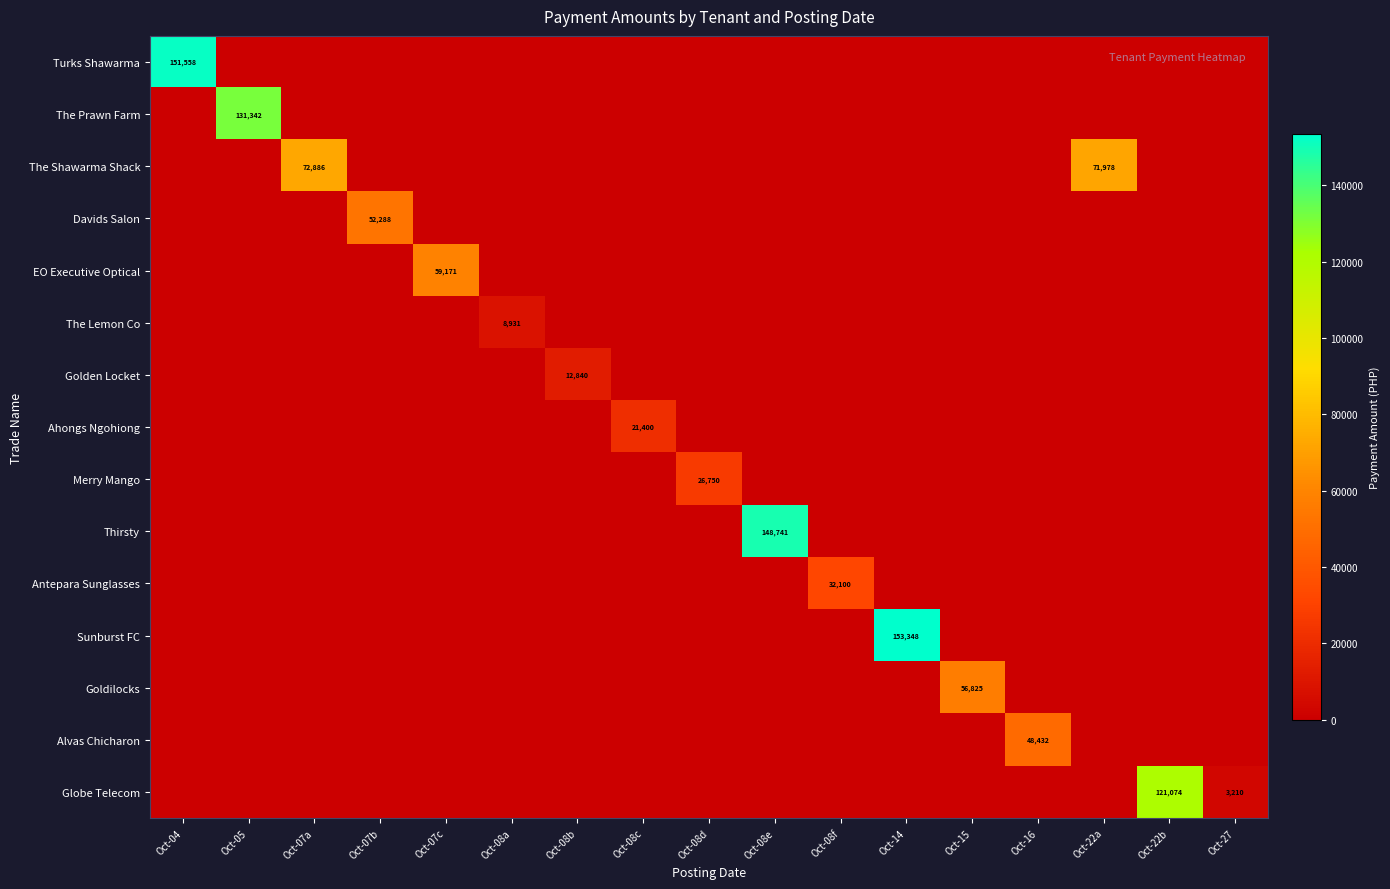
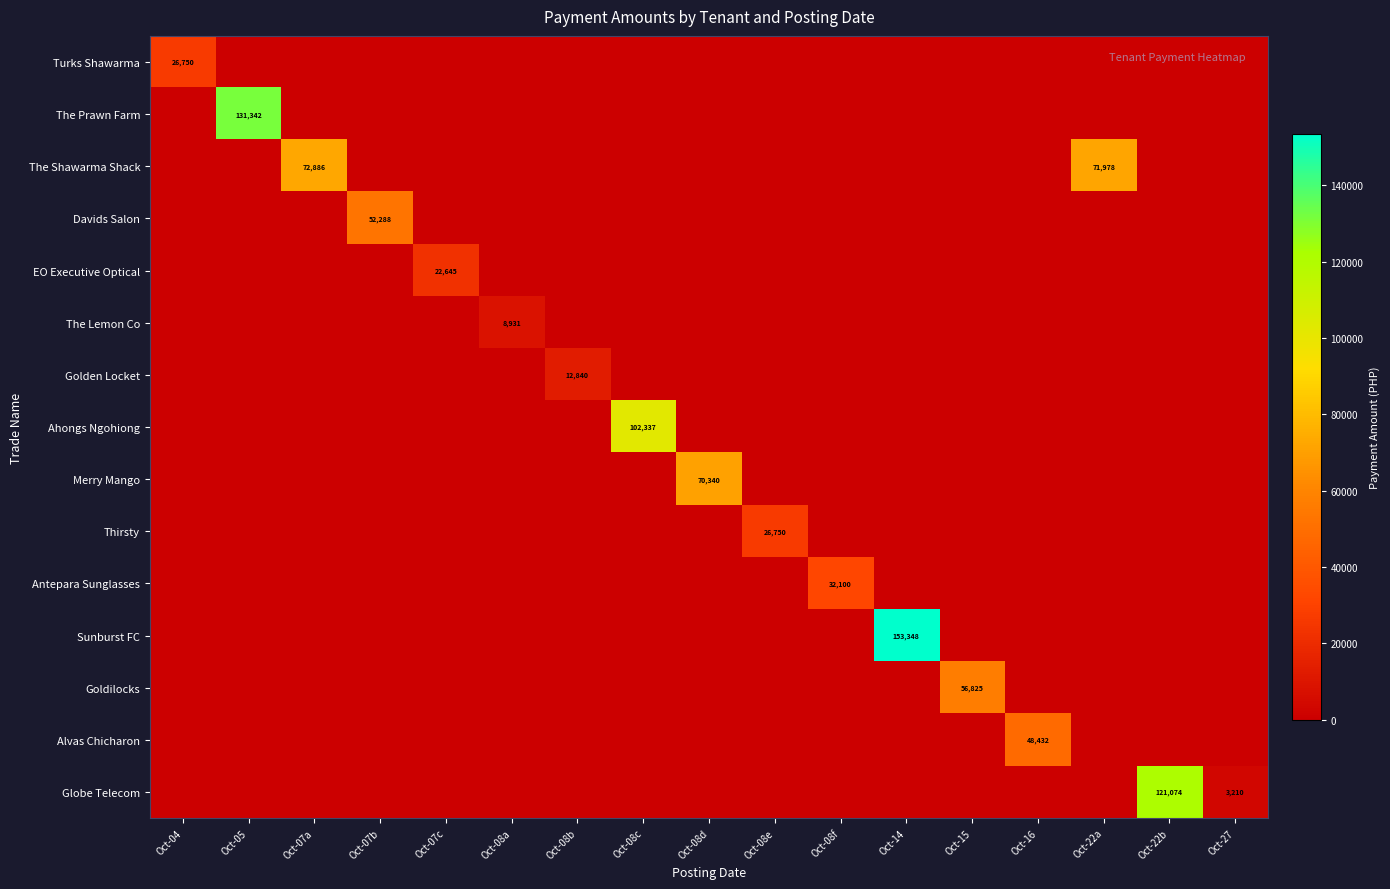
Turks Shawarma, Oct-04: 151,558 -> 26,750
EO Executive Optical, Oct-07c: 59,171 -> 22,645
Ahongs Ngohiong, Oct-08c: 21,400 -> 102,337
Merry Mango, Oct-08d: 26,750 -> 70,340
Thirsty, Oct-08e: 148,741 -> 26,750
